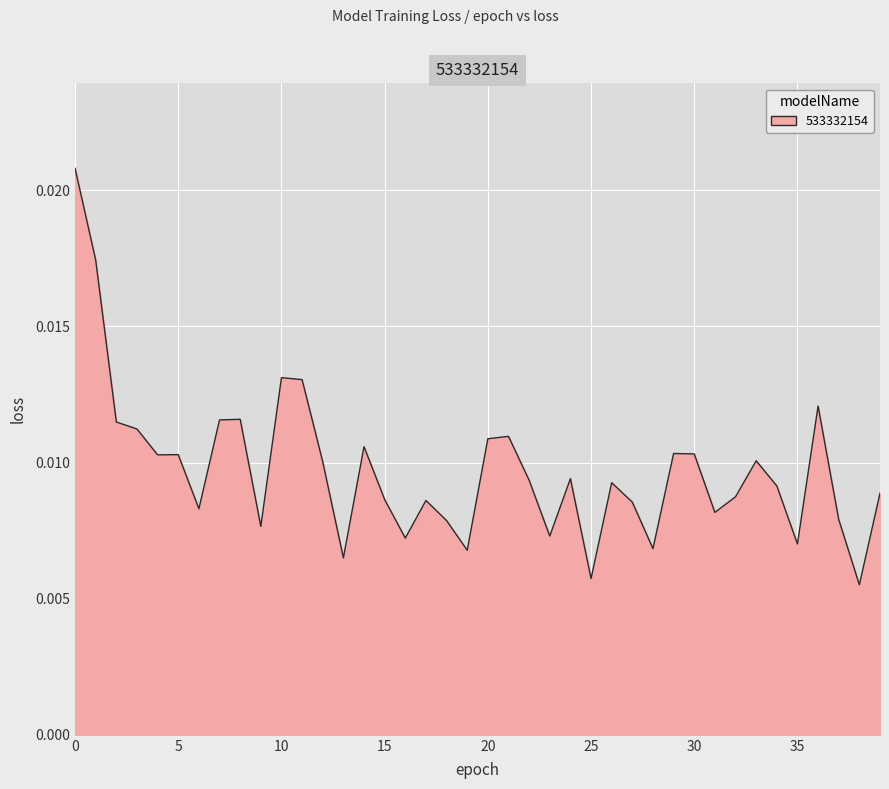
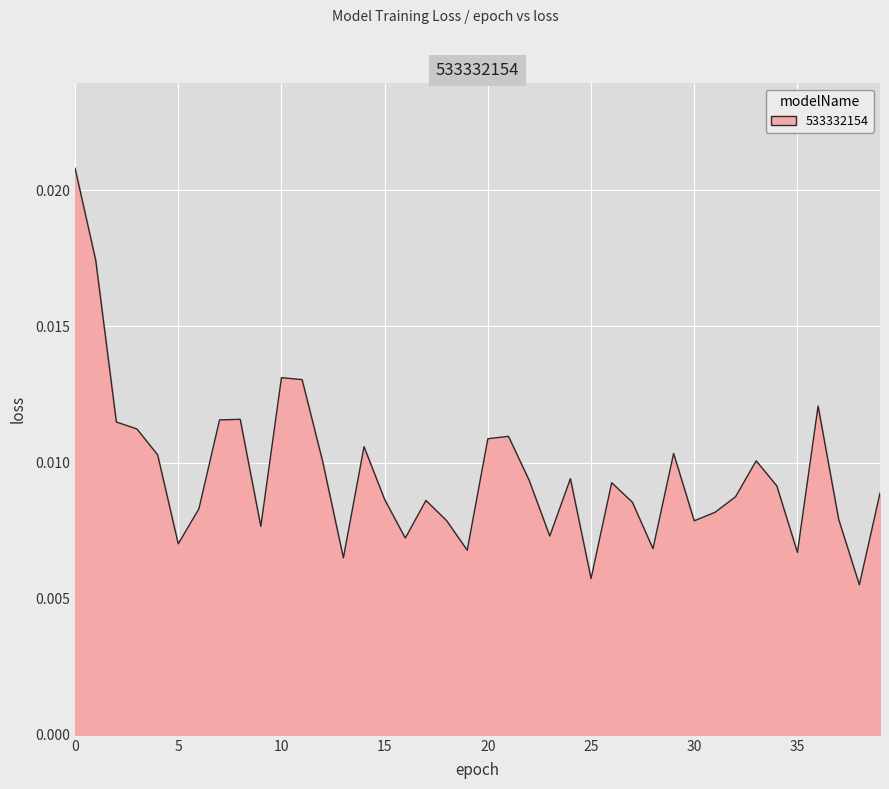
5: 0.0103 -> 0.0070
30: 0.0103 -> 0.0079
35: 0.0070 -> 0.0067
